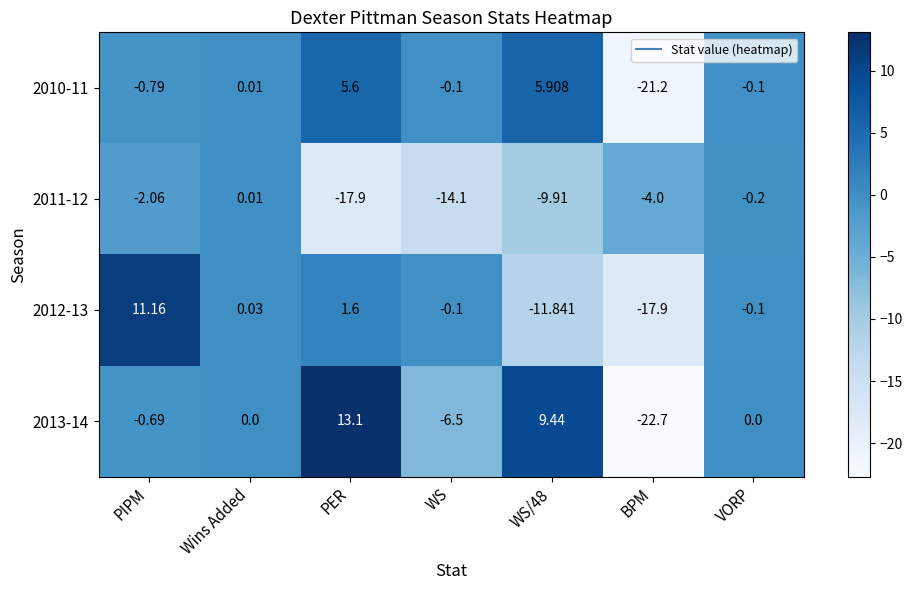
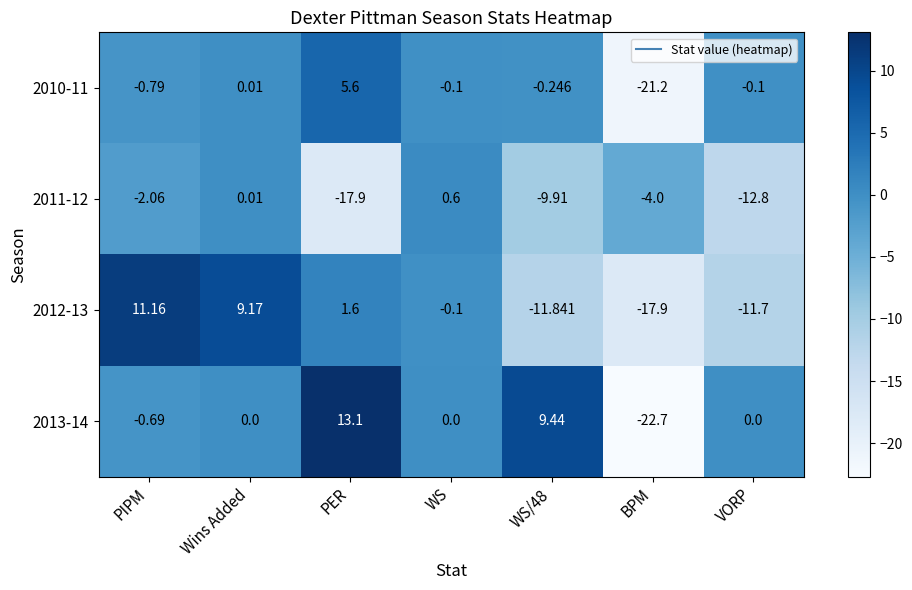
2010-11, WS/48: 5.908 -> -0.246
2011-12, WS: -14.1 -> 0.6
2011-12, VORP: -0.2 -> -12.8
2012-13, Wins Added: 0.03 -> 9.17
2012-13, VORP: -0.1 -> -11.7
2013-14, WS: -6.5 -> 0.0
